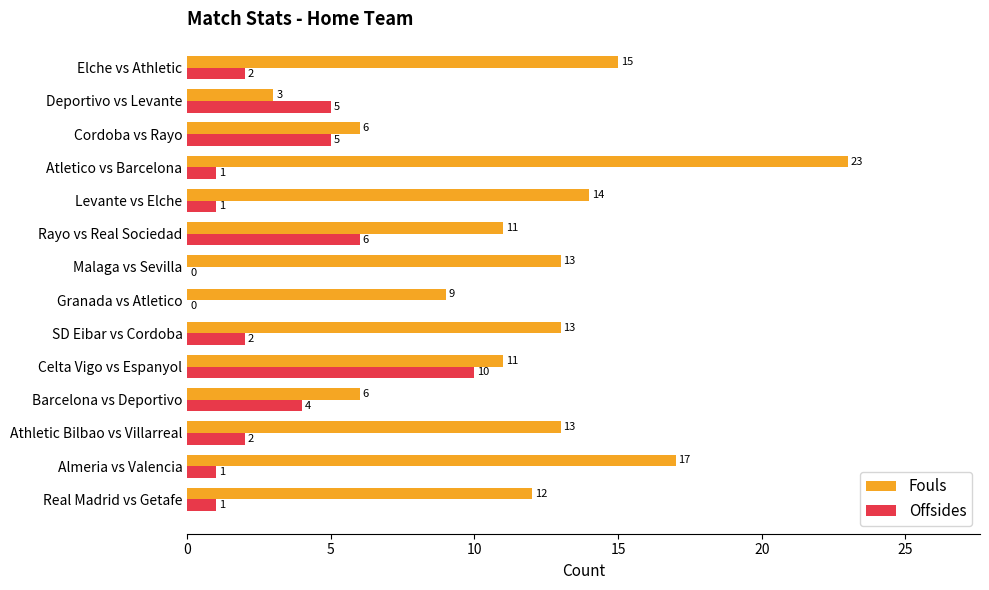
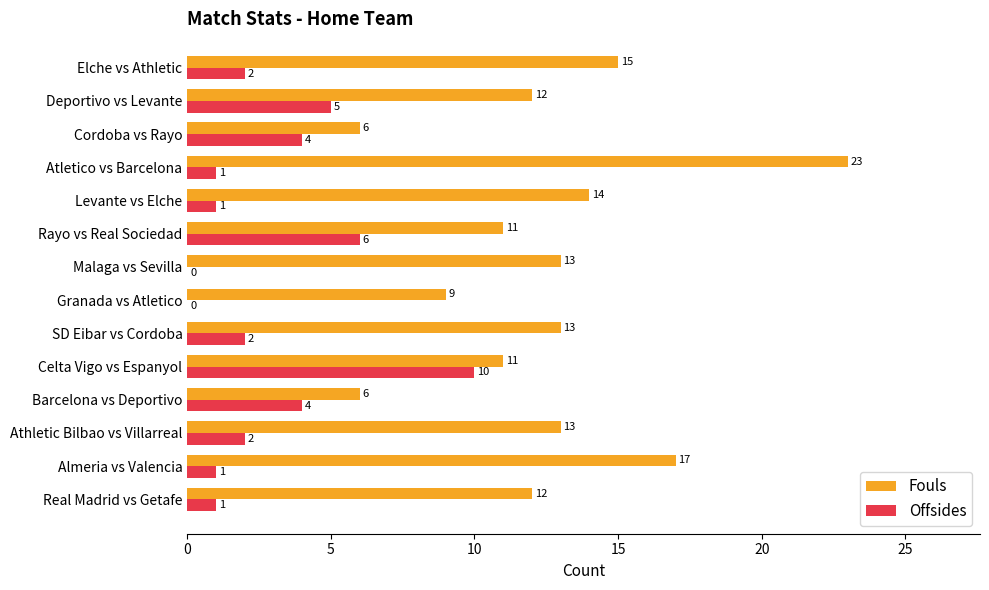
Fouls, Deportivo vs Levante: 3 -> 12
Offsides, Cordoba vs Rayo: 5 -> 4
